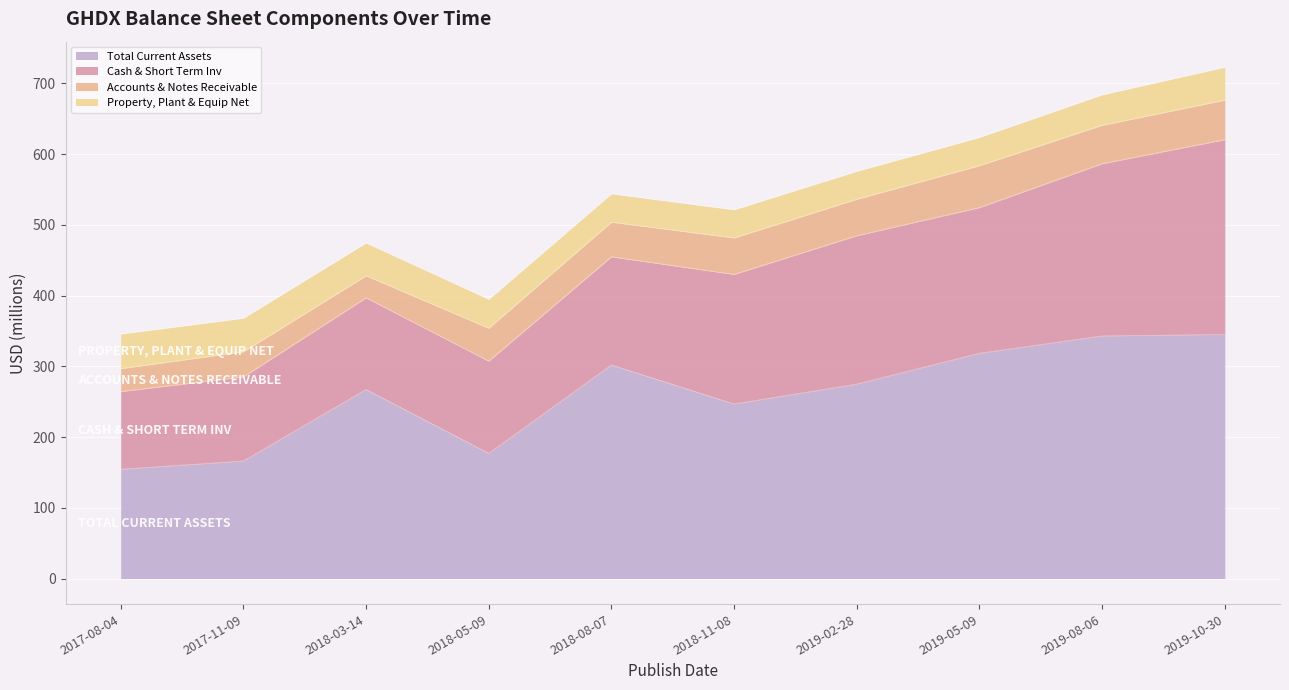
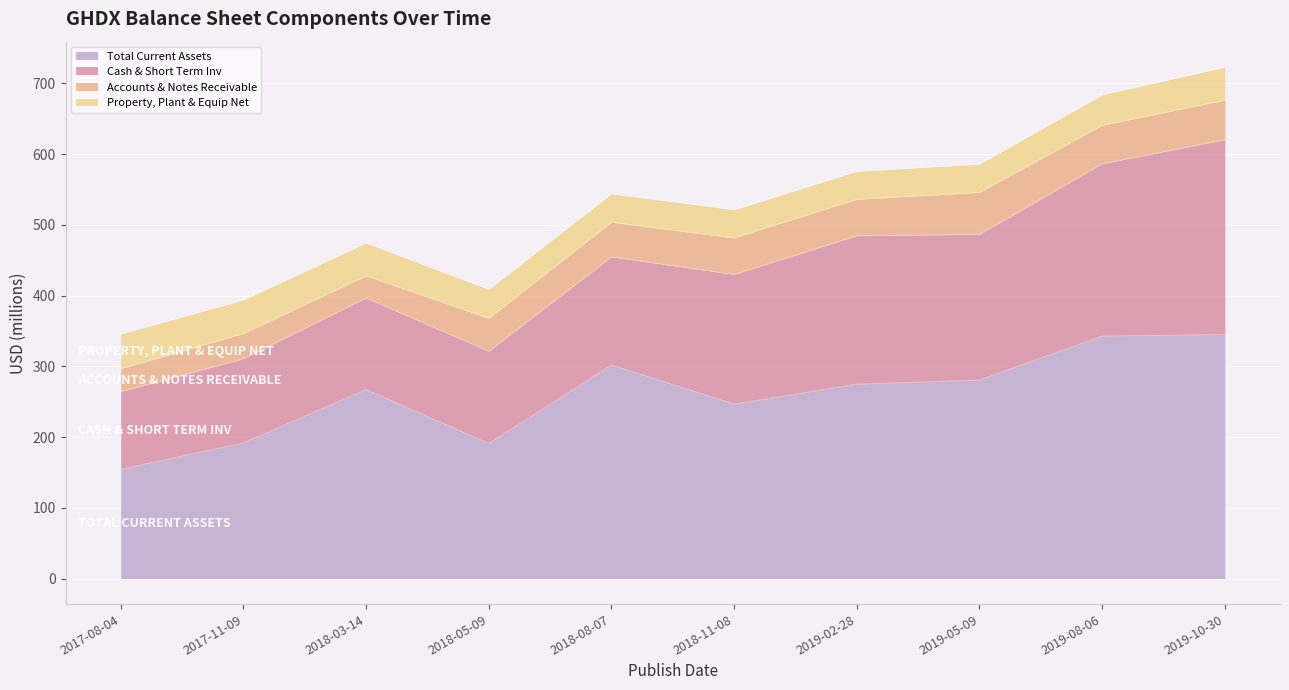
Total Current Assets, 2017-11-09: 170 -> 190
Total Current Assets, 2018-05-09: 180 -> 190
Total Current Assets, 2019-05-09: 320 -> 280
